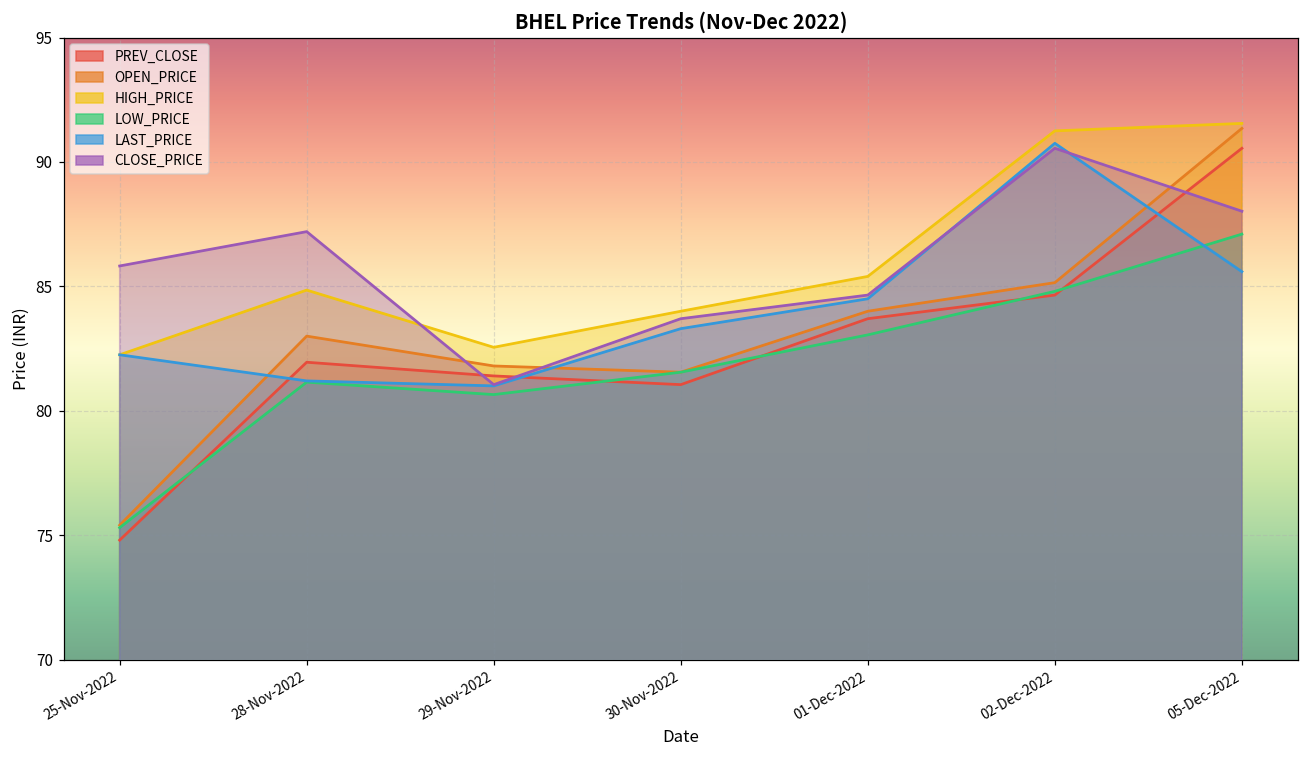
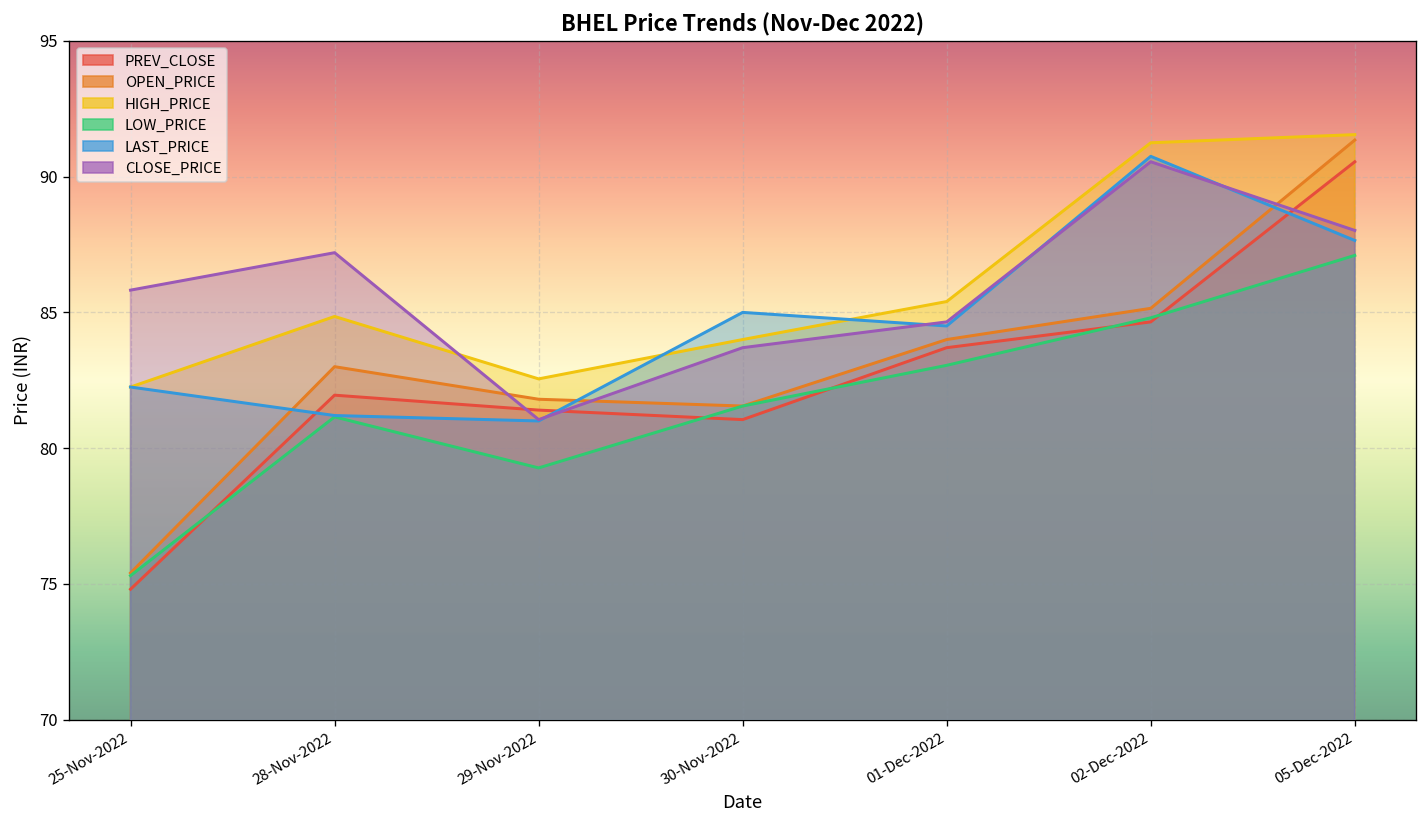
LOW_PRICE, 29-Nov-2022: 80.7 -> 79.3
LAST_PRICE, 30-Nov-2022: 83.3 -> 85.0
LAST_PRICE, 05-Dec-2022: 85.6 -> 87.7
